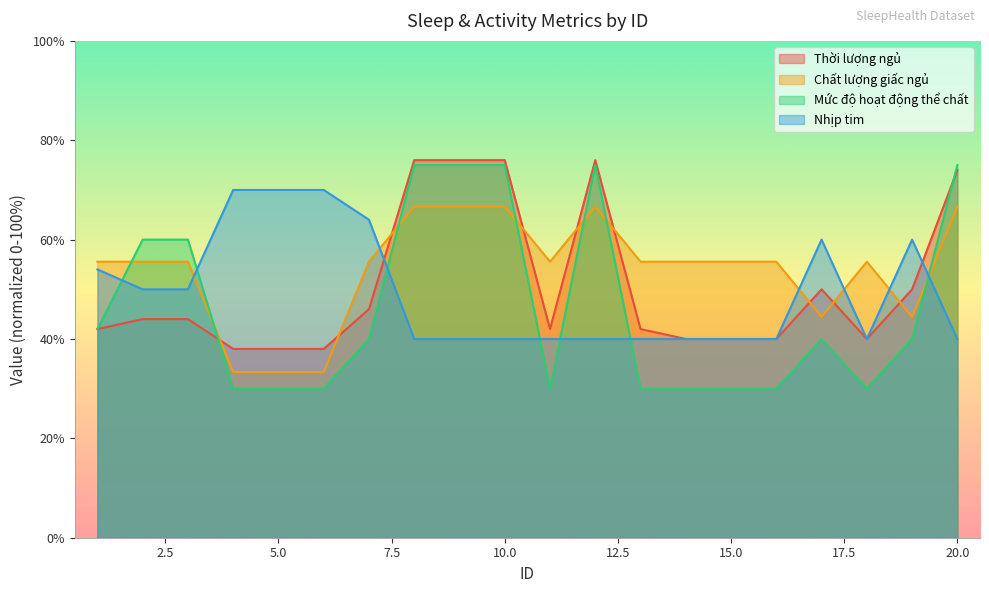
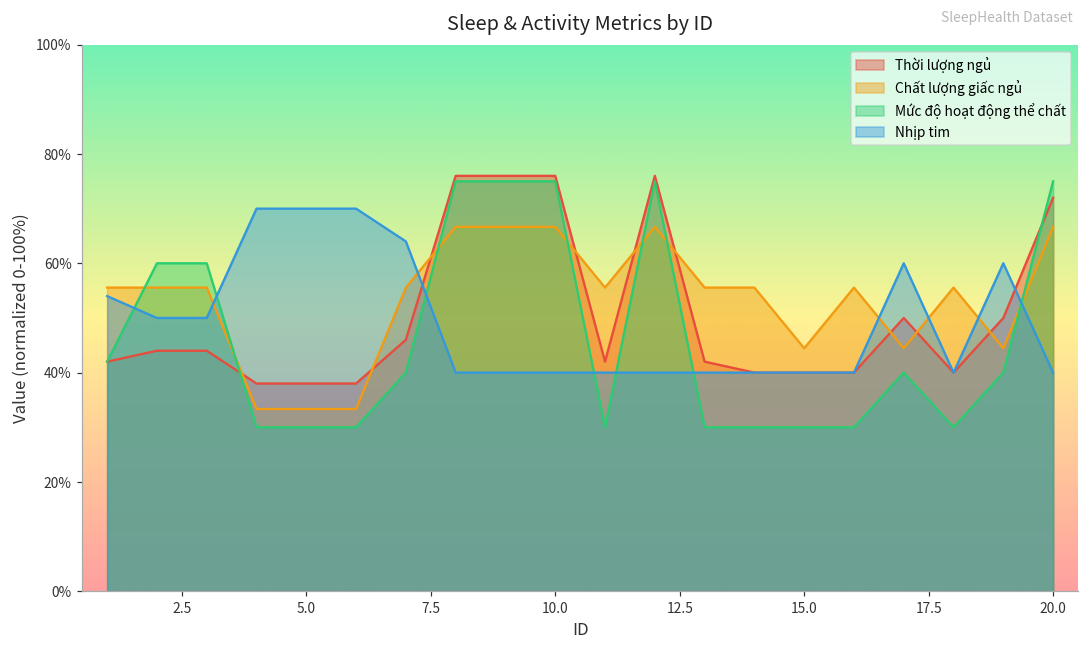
Chất lượng giấc ngủ, 15.0: 56% -> 44%
Thời lượng ngủ, 20.0: 74% -> 72%
